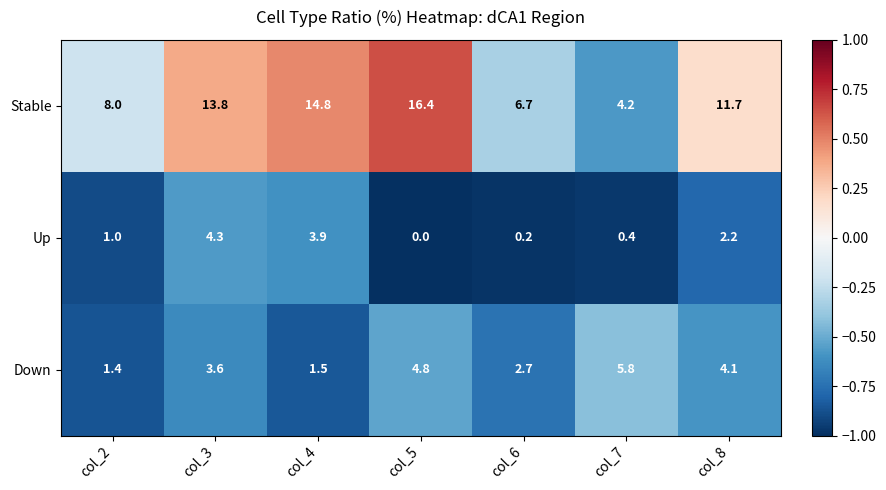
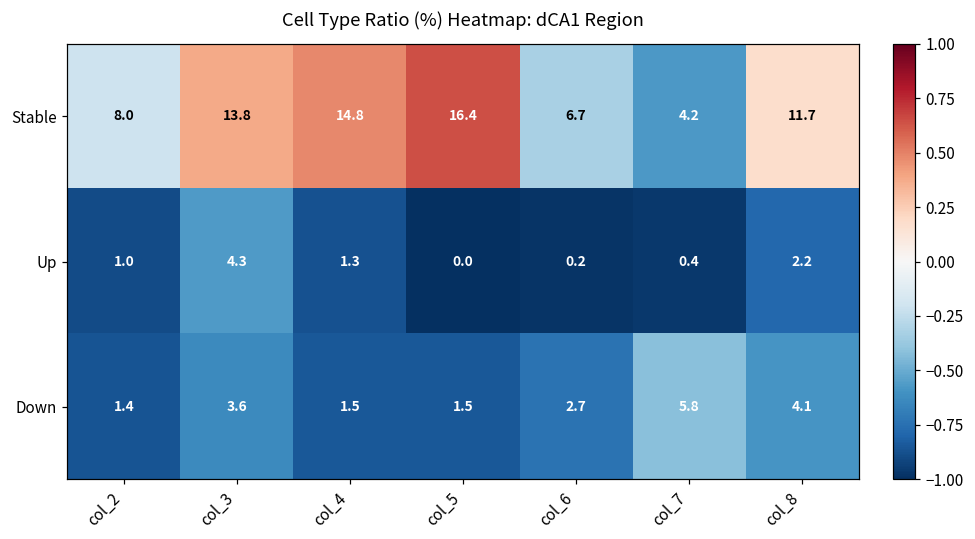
Up, col_4: 3.9 -> 1.3
Down, col_5: 4.8 -> 1.5
